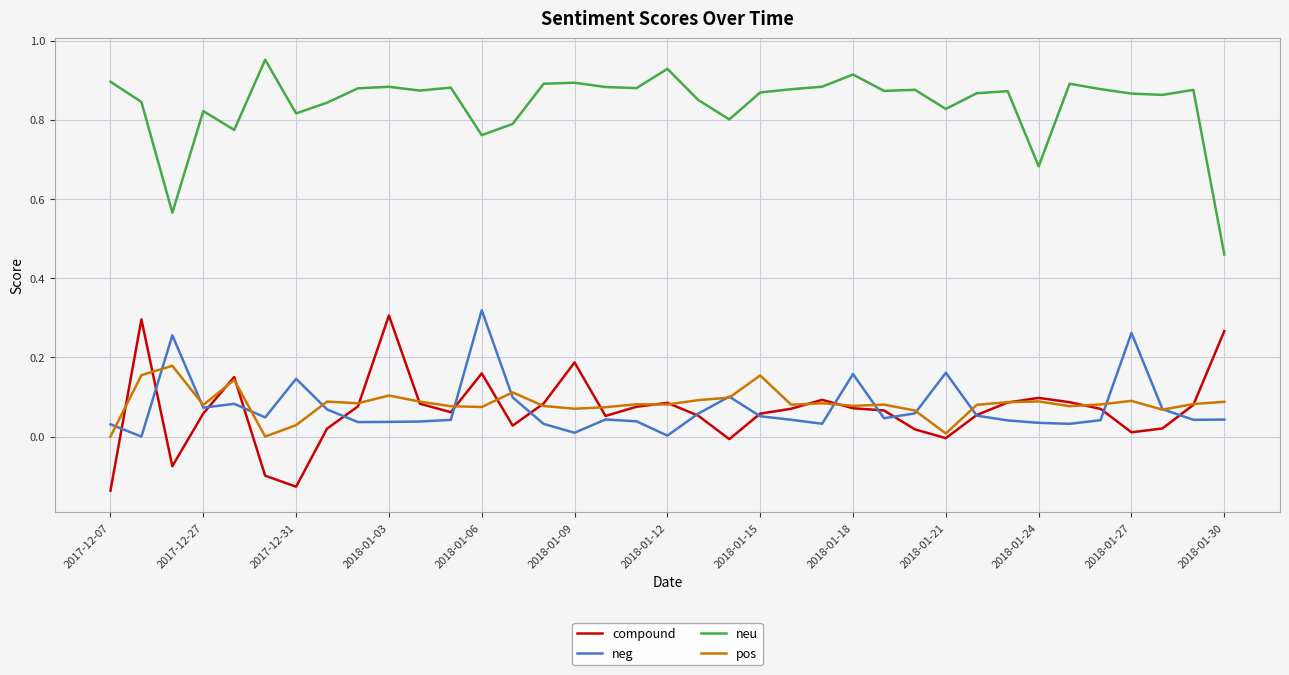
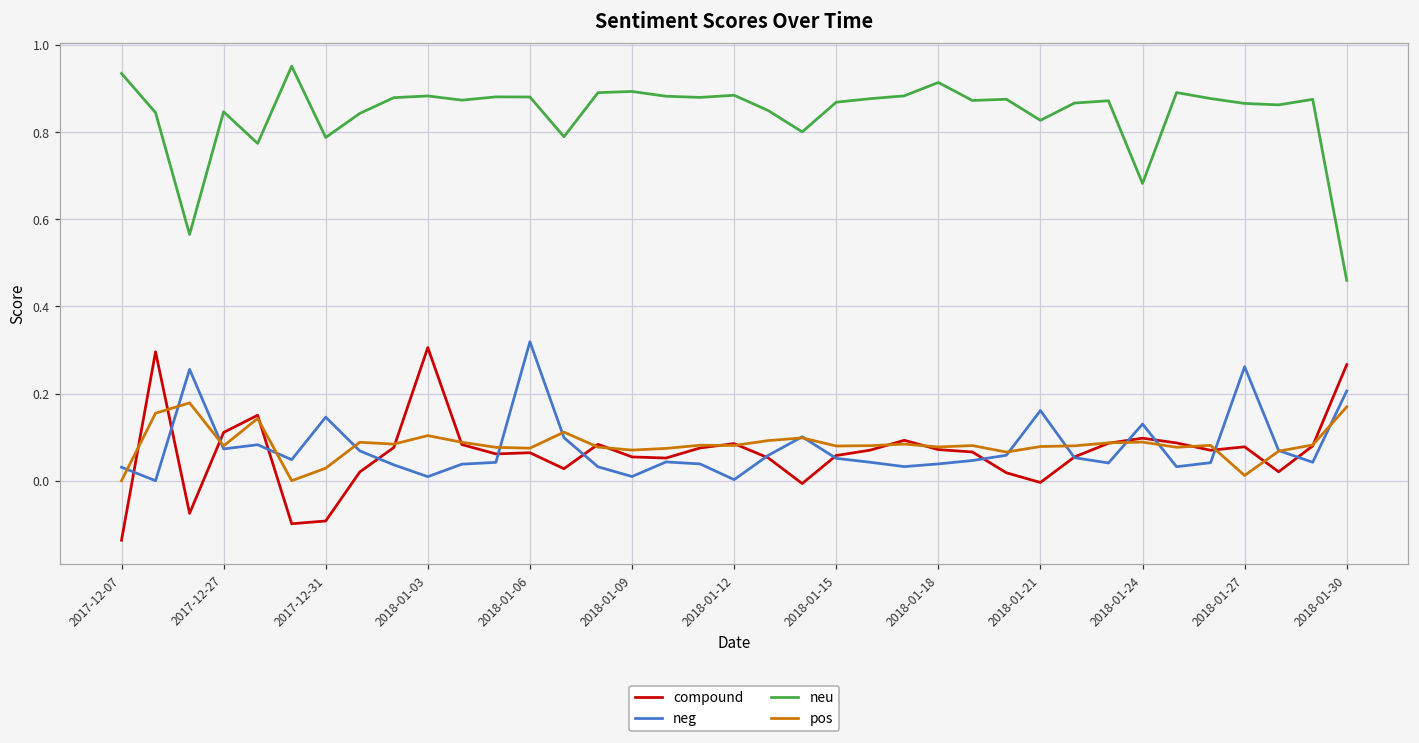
neu, 2017-12-07: 0.90 -> 0.94
compound, 2017-12-27: 0.06 -> 0.11
neu, 2017-12-27: 0.82 -> 0.85
compound, 2017-12-31: -0.13 -> -0.09
neu, 2017-12-31: 0.82 -> 0.79
neg, 2018-01-03: 0.04 -> 0.01
compound, 2018-01-06: 0.16 -> 0.06
neu, 2018-01-06: 0.76 -> 0.88
compound, 2018-01-09: 0.19 -> 0.05
neu, 2018-01-12: 0.93 -> 0.88
pos, 2018-01-15: 0.15 -> 0.08
neg, 2018-01-18: 0.16 -> 0.04
pos, 2018-01-21: 0.01 -> 0.08
neg, 2018-01-24: 0.03 -> 0.13
compound, 2018-01-27: 0.01 -> 0.08
pos, 2018-01-27: 0.09 -> 0.01
neg, 2018-01-30: 0.04 -> 0.21
pos, 2018-01-30: 0.09 -> 0.17
